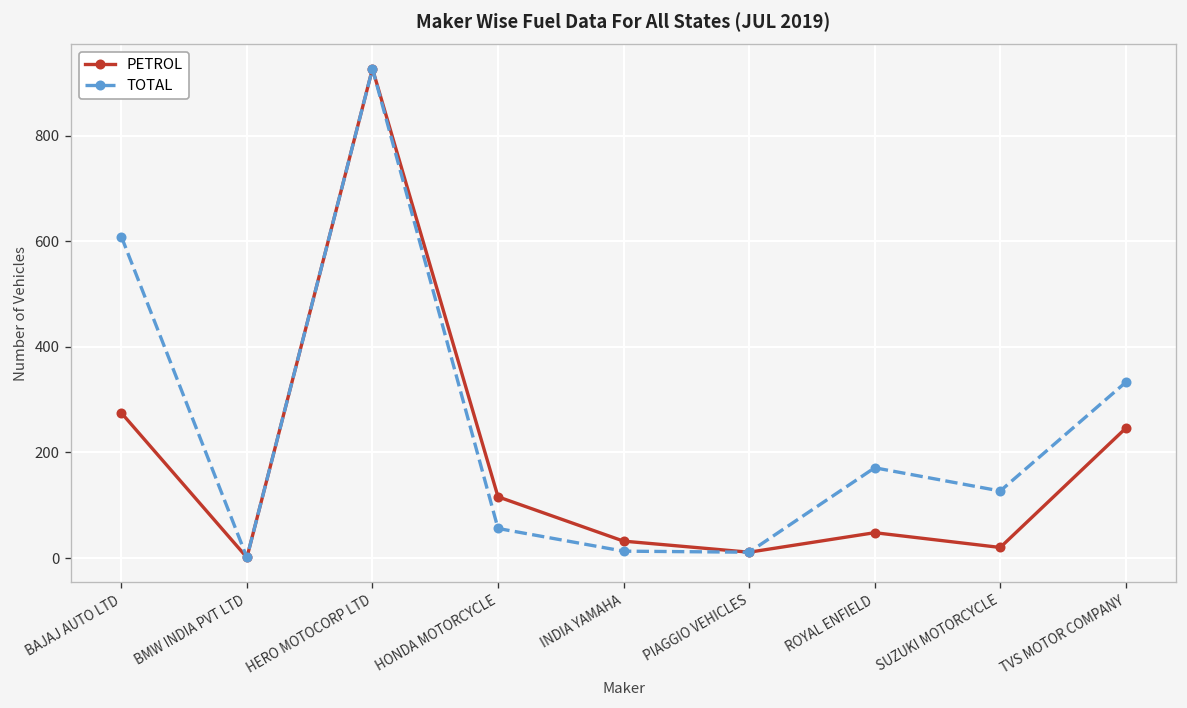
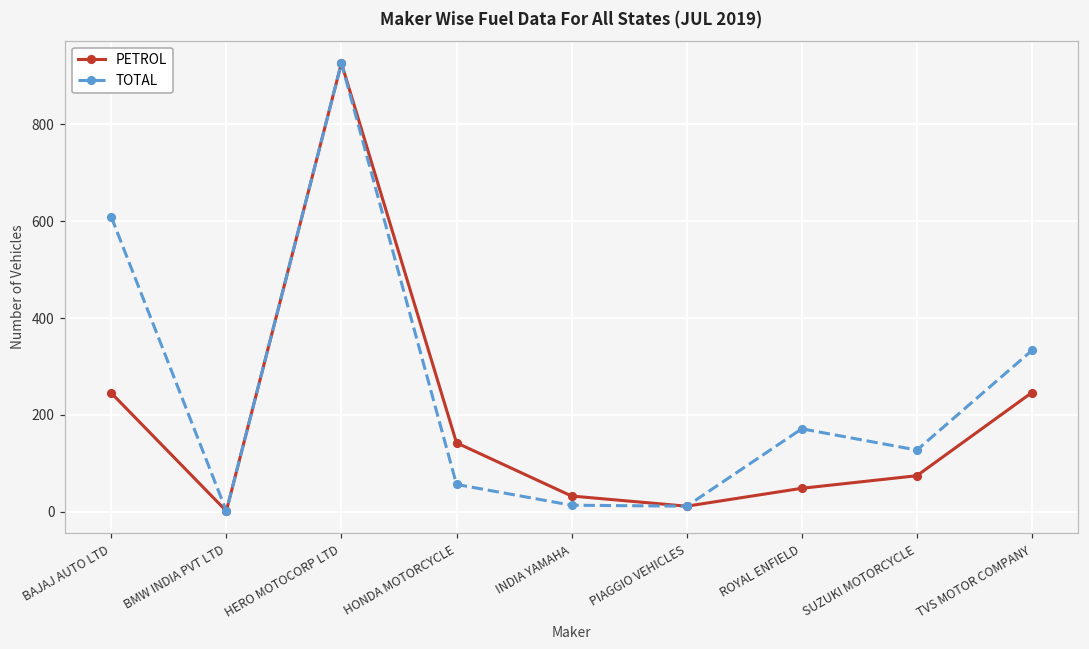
PETROL, BAJAJ AUTO LTD: 280 -> 250
PETROL, HONDA MOTORCYCLE: 120 -> 140
PETROL, SUZUKI MOTORCYCLE: 20 -> 70
